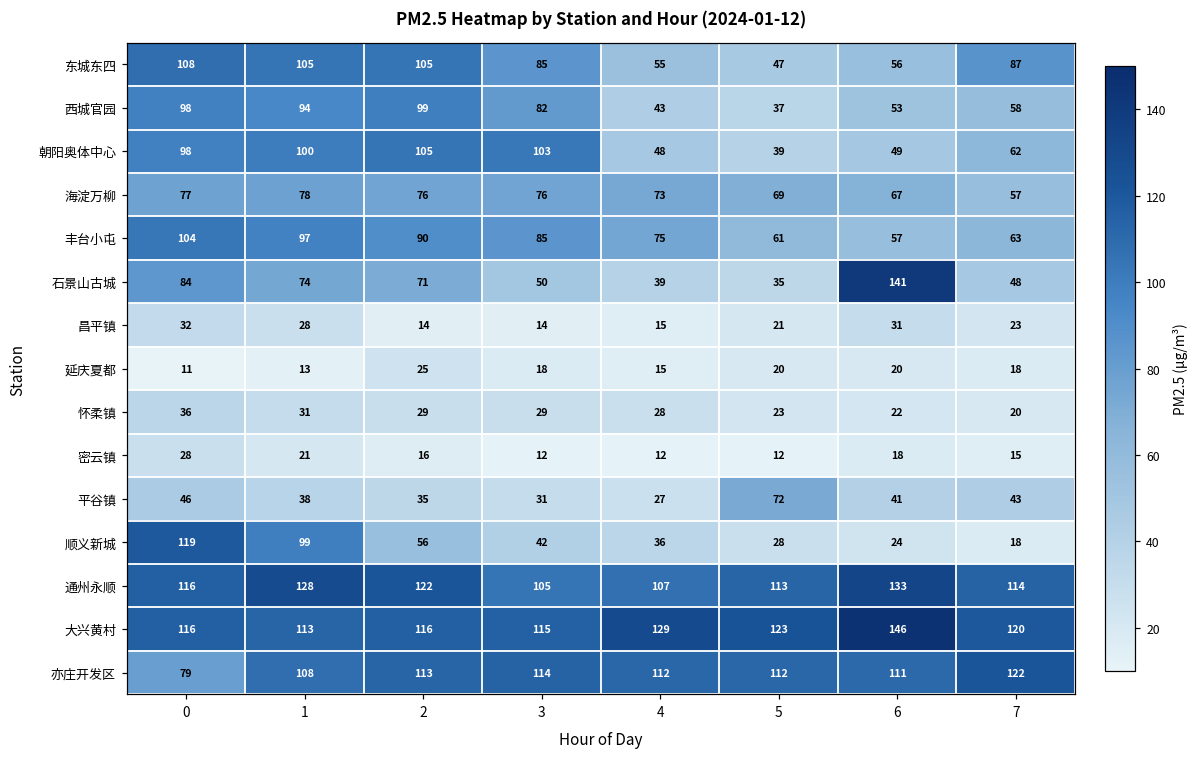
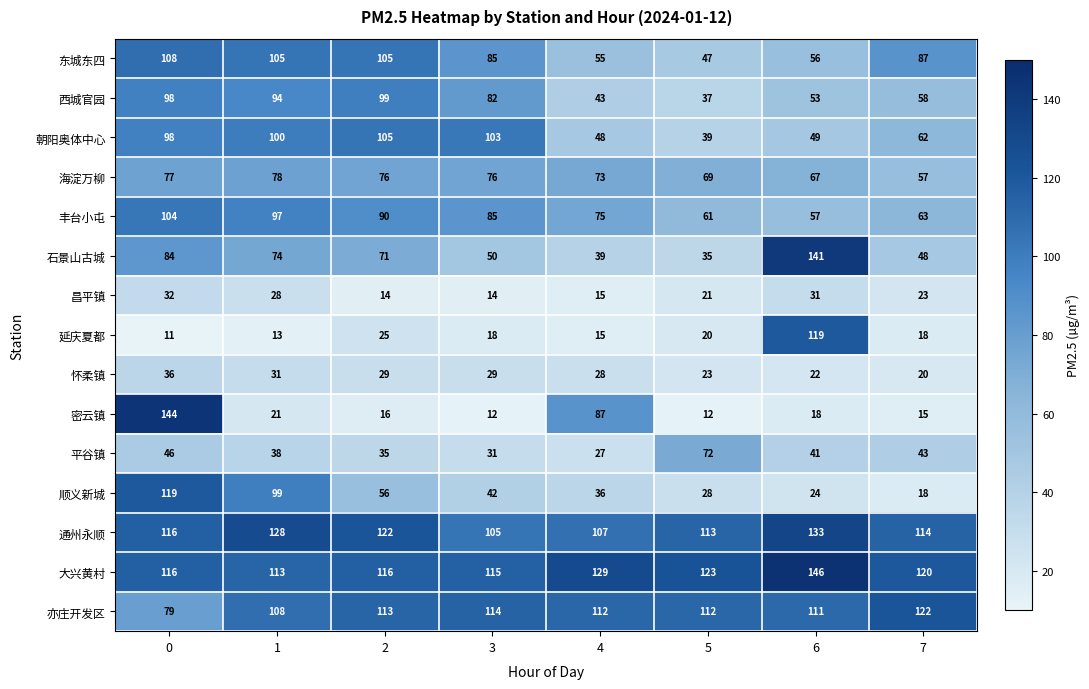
延庆夏都, 6: 20 -> 119
密云镇, 0: 28 -> 144
密云镇, 4: 12 -> 87
